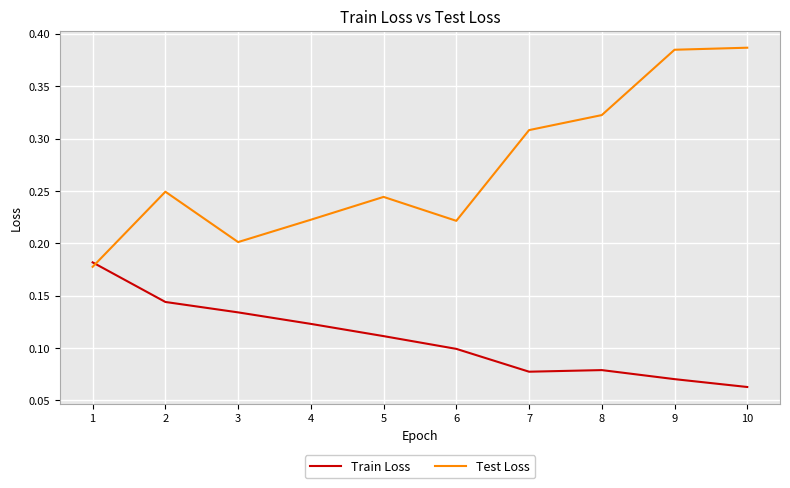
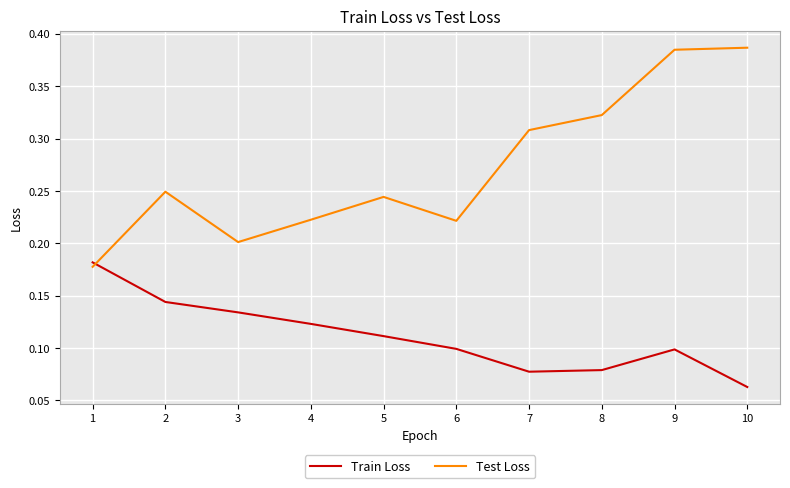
Train Loss, 9: 0.070 -> 0.099
